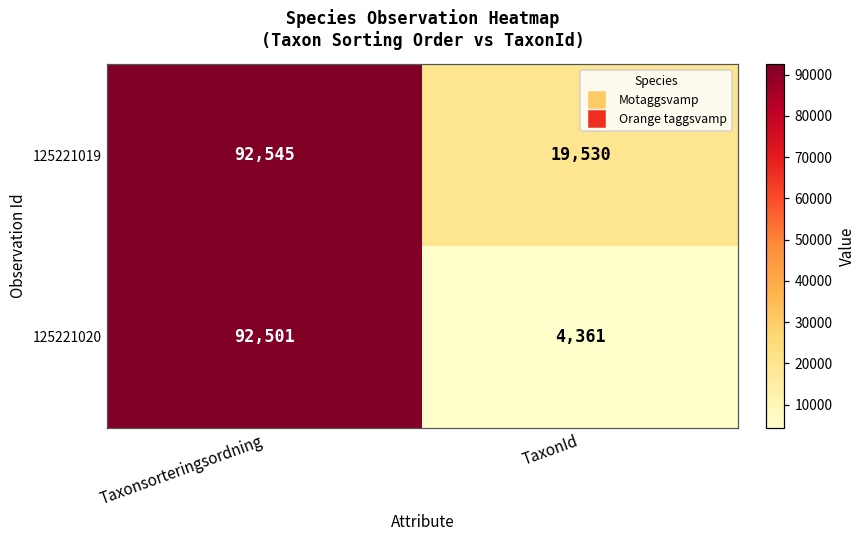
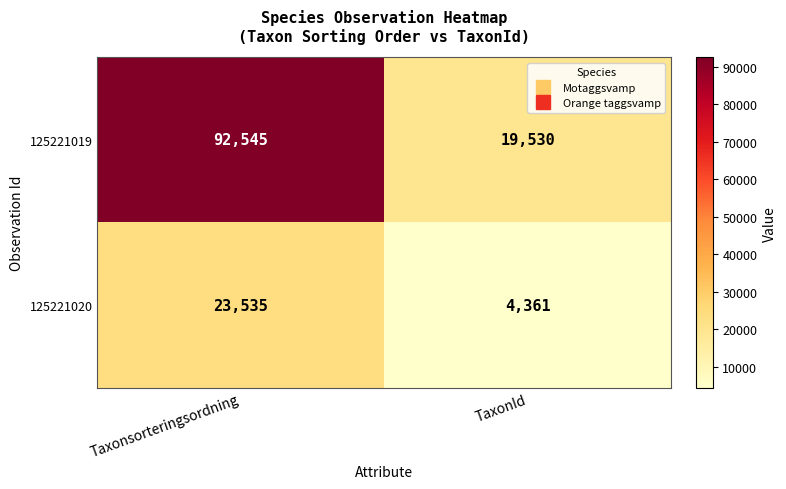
125221020, Taxonsorteringsordning: 92,501 -> 23,535
